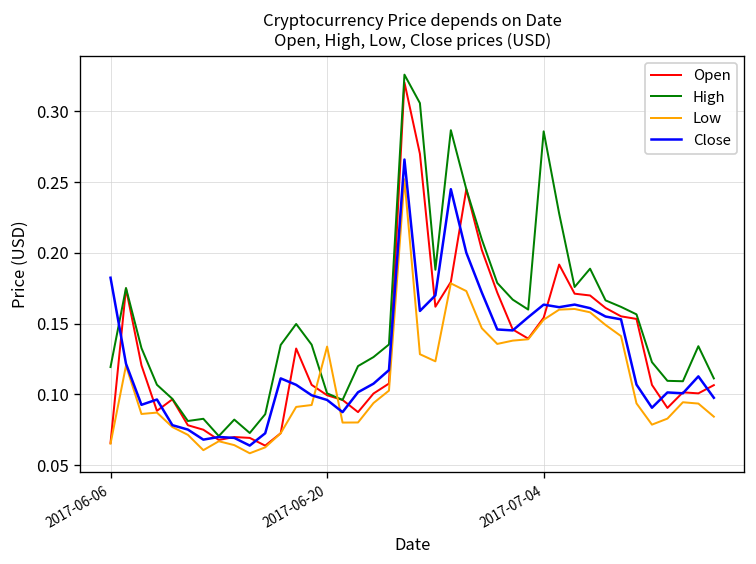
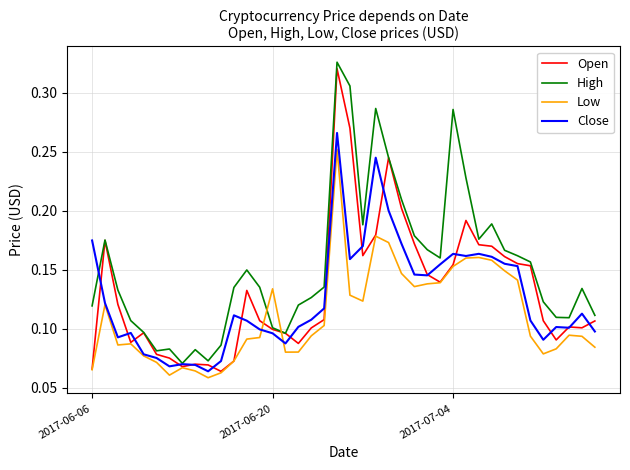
Close, 2017-06-06: 0.182 -> 0.175
